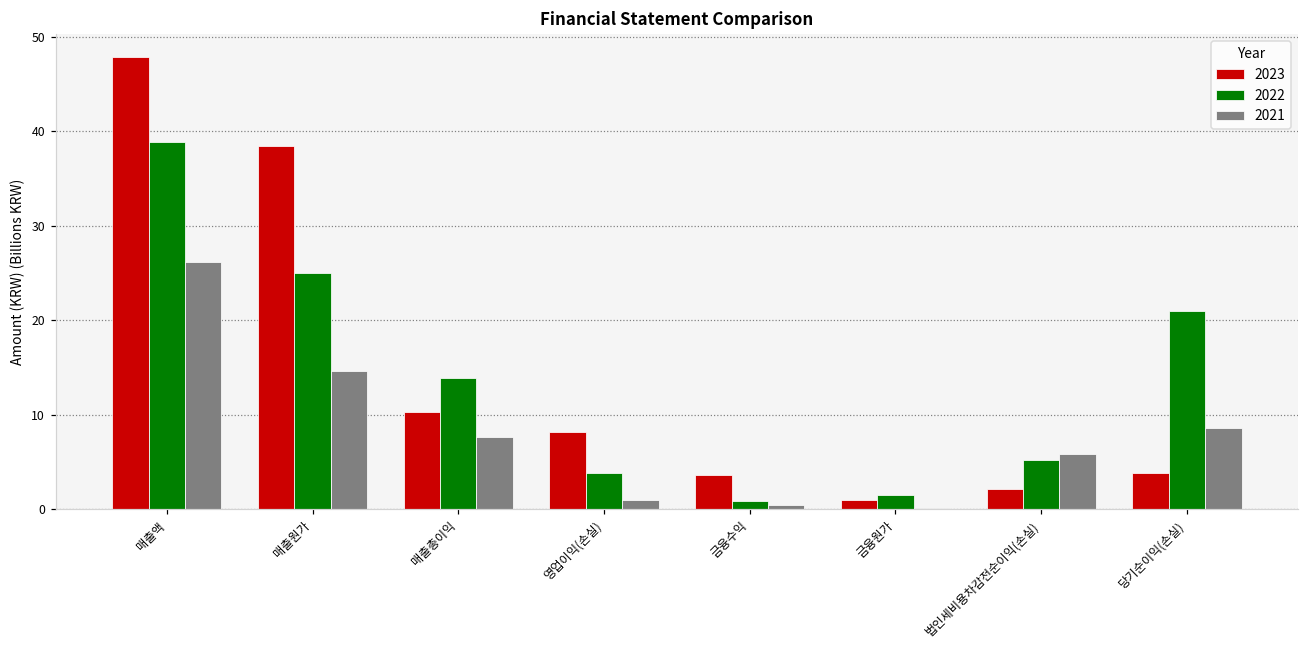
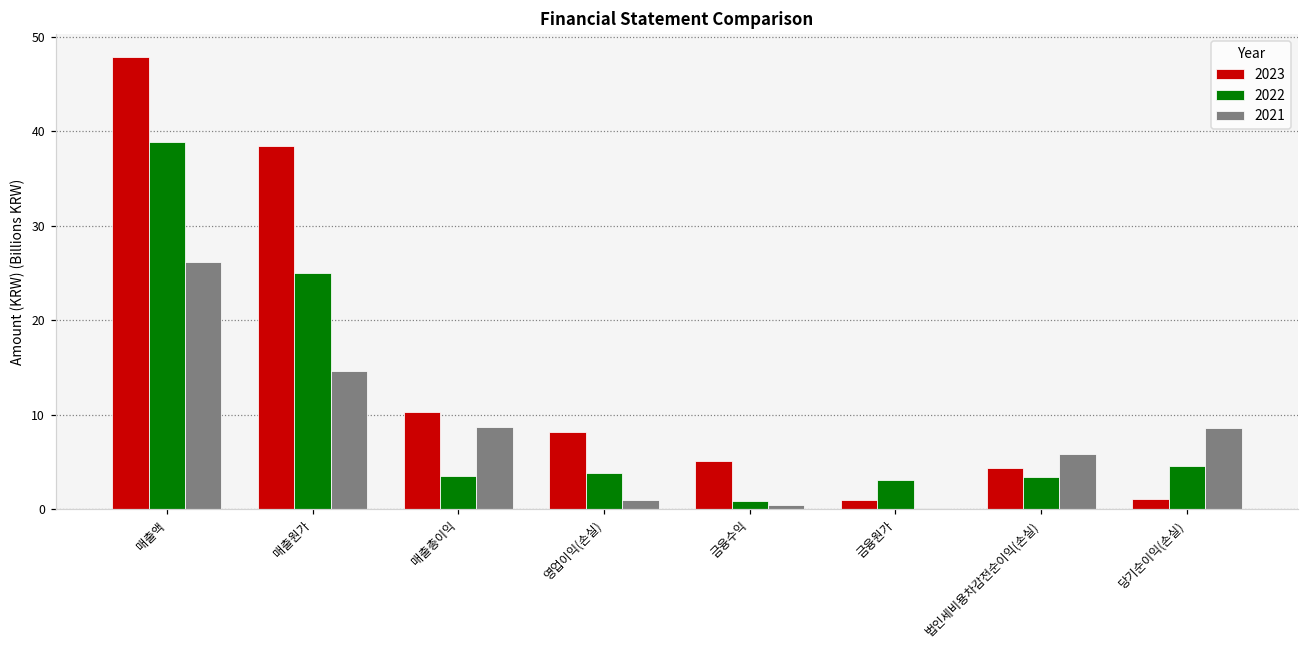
2022, 매출총이익: 14 -> 4
2021, 매출총이익: 8 -> 9
2023, 금융수익: 4 -> 5
2022, 금융원가: 1 -> 3
2023, 법인세비용차감전순이익(손실): 2 -> 4
2022, 법인세비용차감전순이익(손실): 5 -> 3
2023, 당기순이익(손실): 4 -> 1
2022, 당기순이익(손실): 21 -> 5
